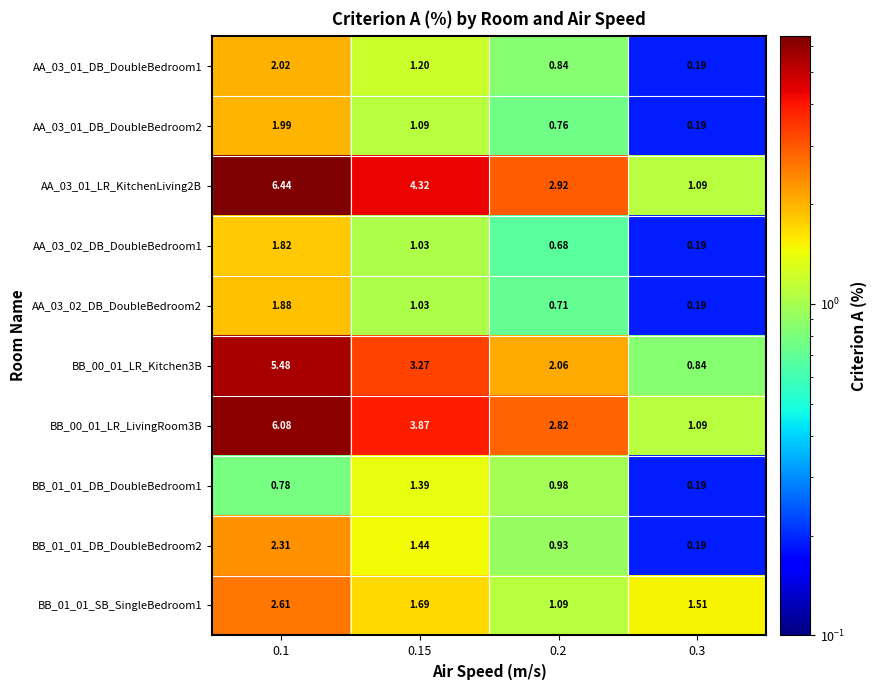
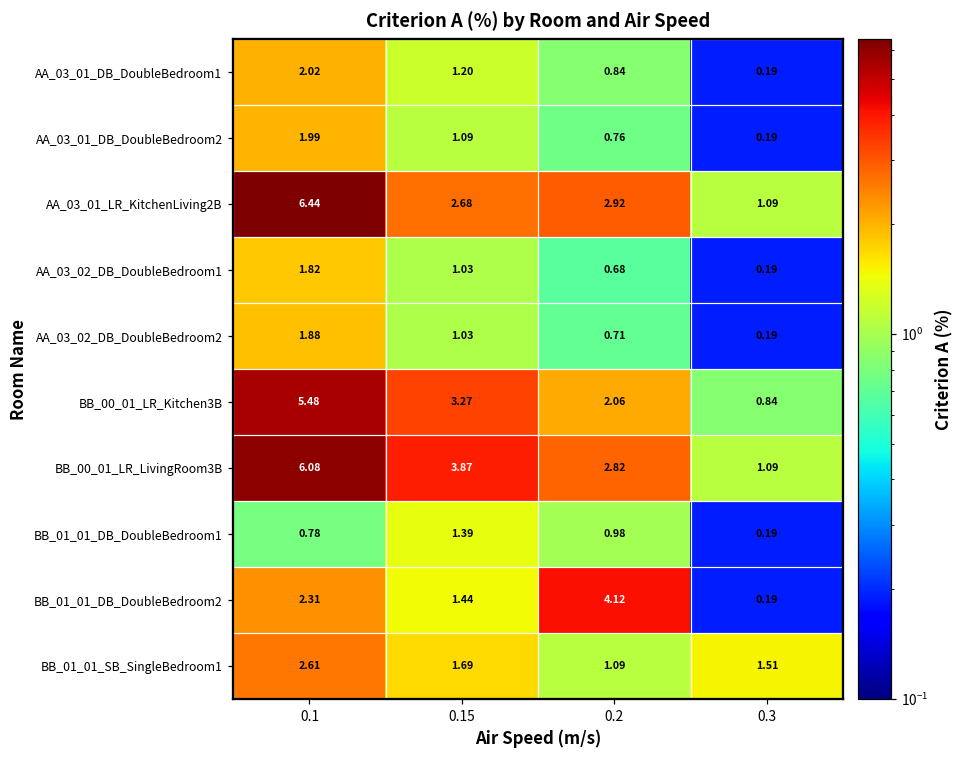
AA_03_01_LR_KitchenLiving2B, 0.15: 4.32 -> 2.68
BB_01_01_DB_DoubleBedroom2, 0.2: 0.93 -> 4.12
